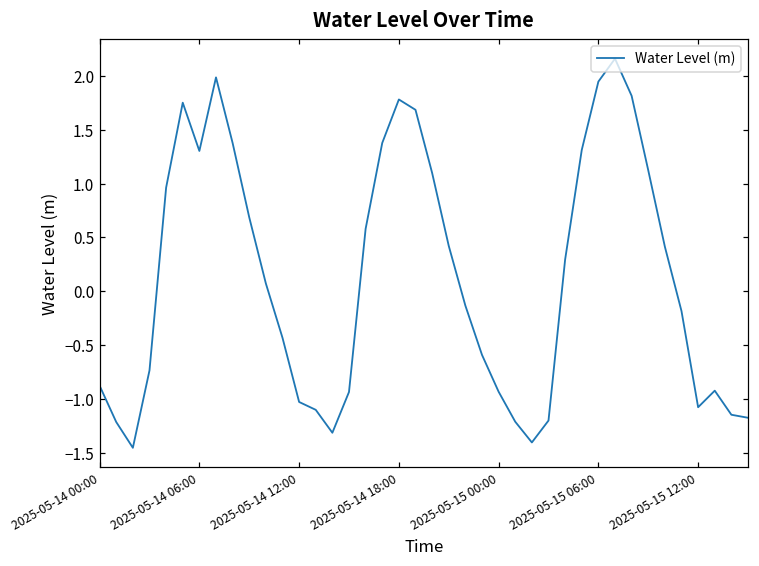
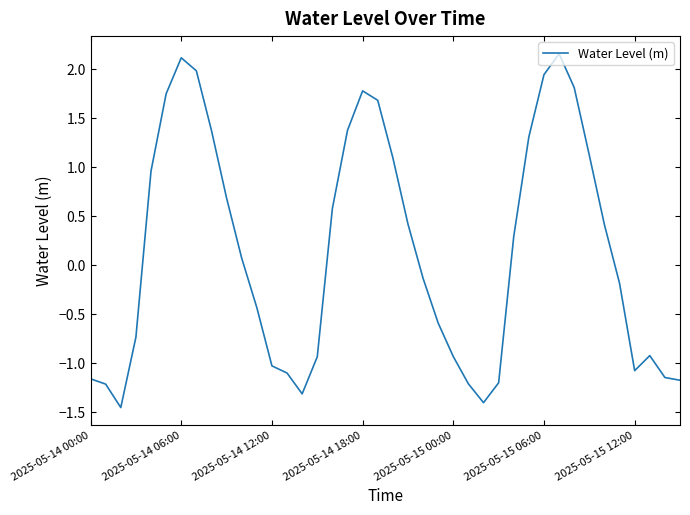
2025-05-14 00:00: -0.9 -> -1.2
2025-05-14 06:00: 1.3 -> 2.1
